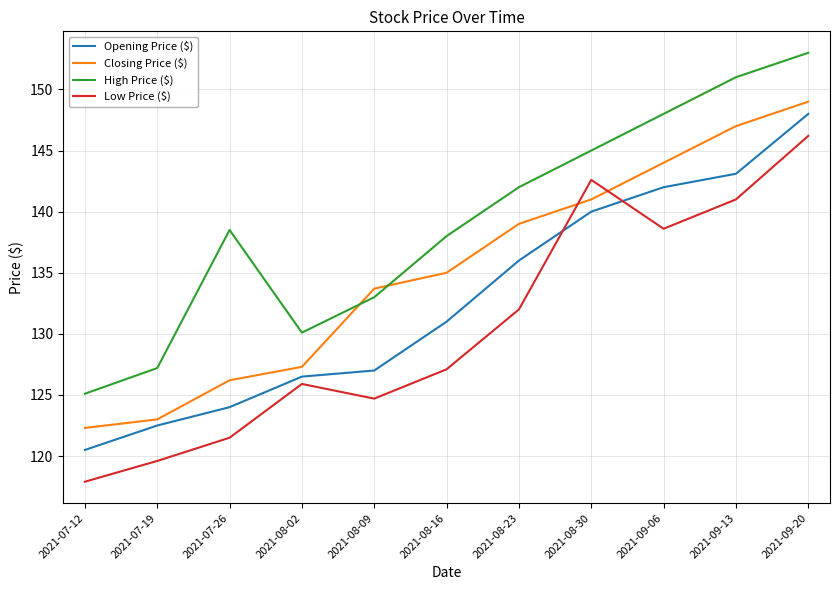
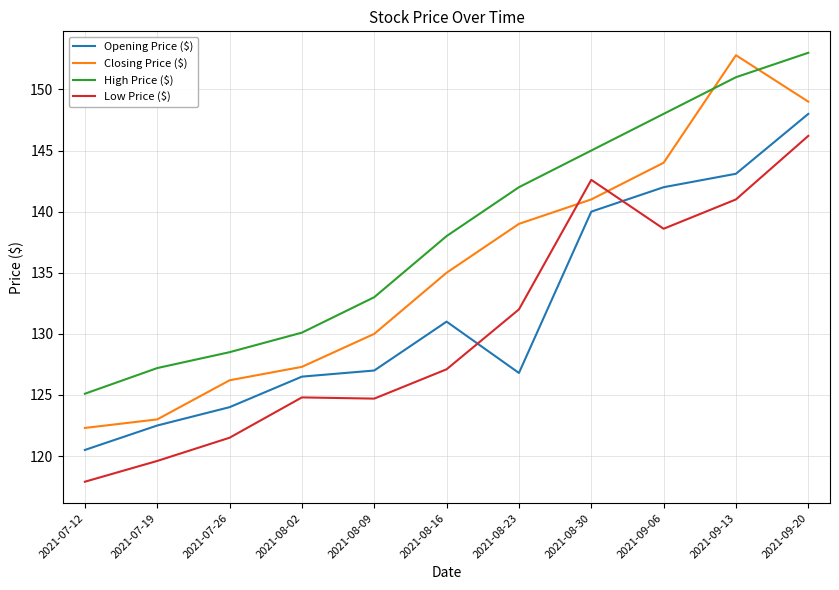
High Price ($), 2021-07-26: 138.5 -> 128.5
Low Price ($), 2021-08-02: 125.9 -> 124.8
Closing Price ($), 2021-08-09: 133.7 -> 130.0
Opening Price ($), 2021-08-23: 136.0 -> 126.8
Closing Price ($), 2021-09-13: 147.0 -> 152.8
